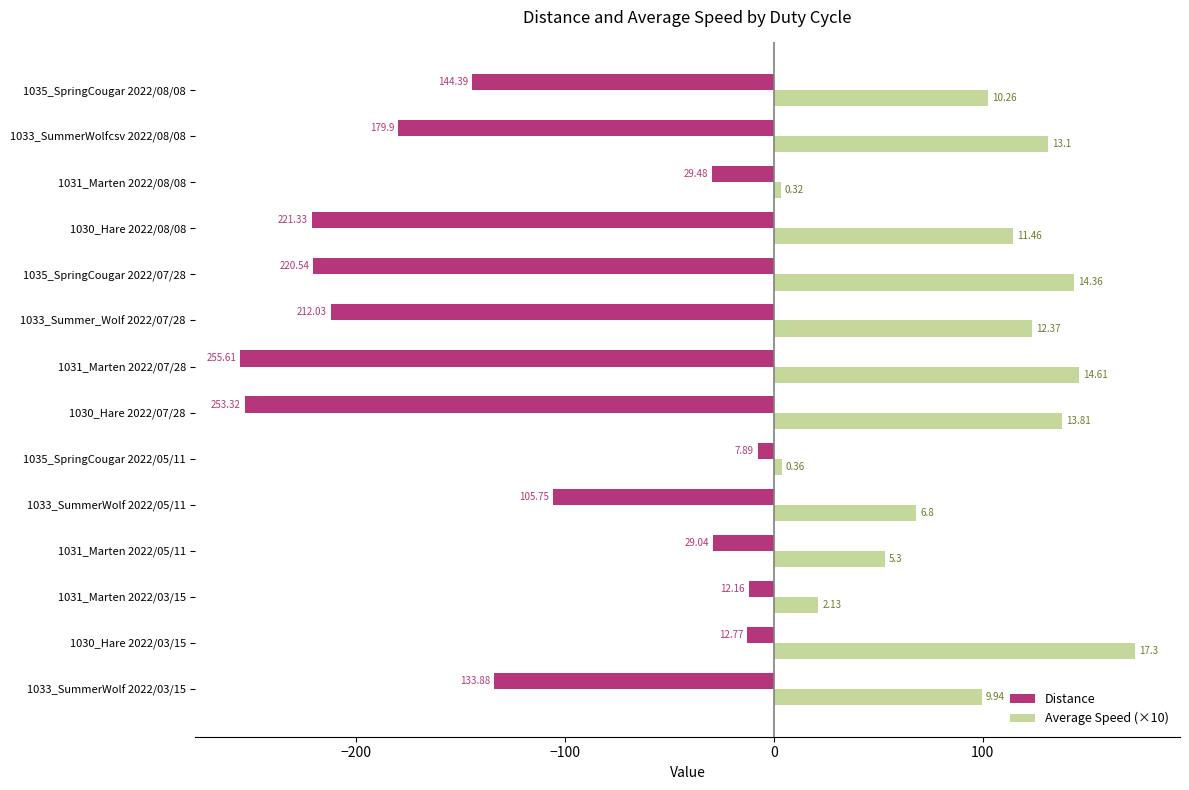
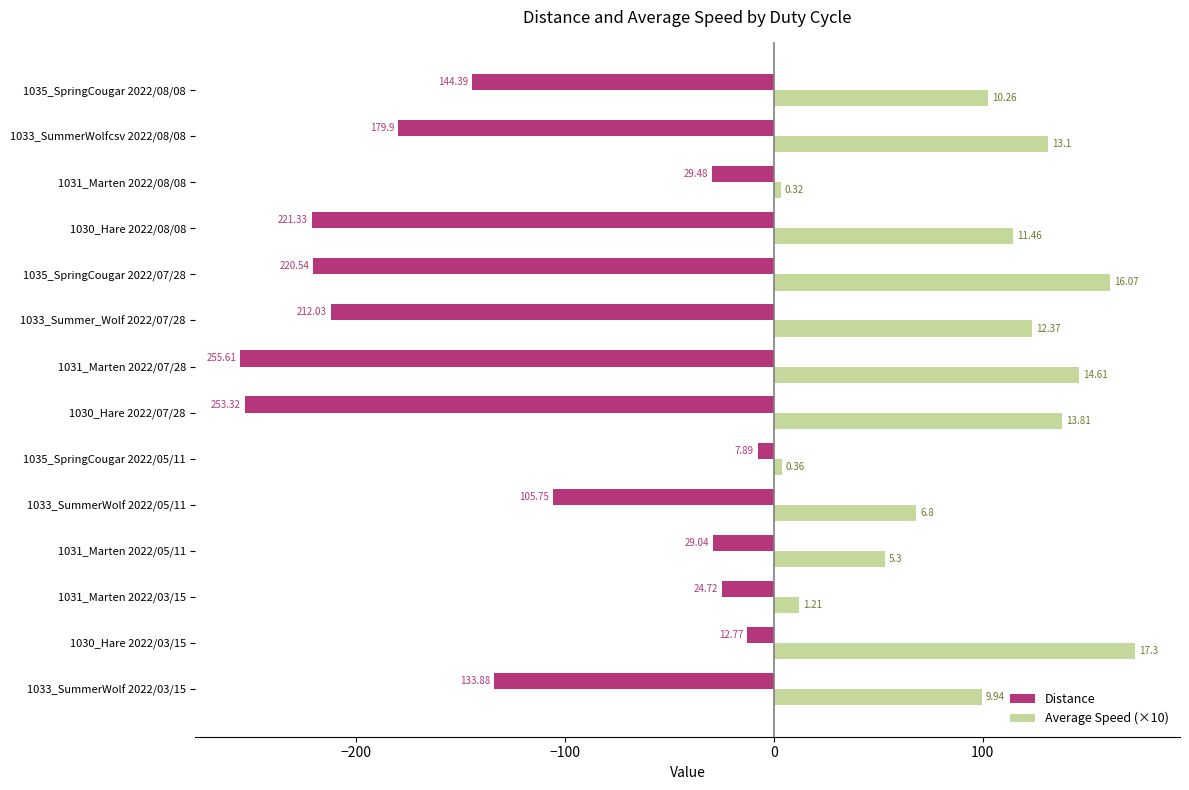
Average Speed (×10), 1035_SpringCougar 2022/07/28: 14.36 -> 16.07
Distance, 1031_Marten 2022/03/15: 12.16 -> 24.72
Average Speed (×10), 1031_Marten 2022/03/15: 2.13 -> 1.21
